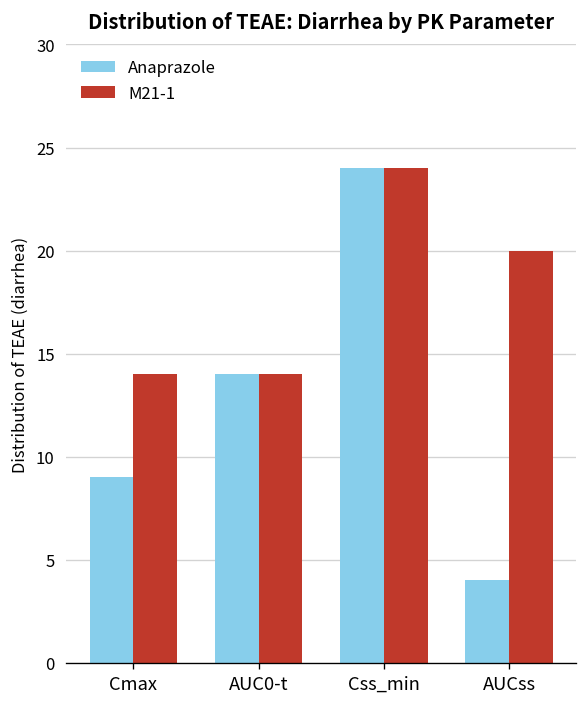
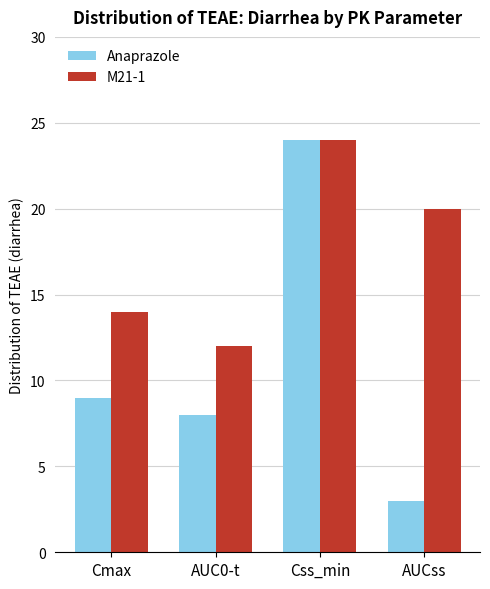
Anaprazole, AUC0-t: 14 -> 8
M21-1, AUC0-t: 14 -> 12
Anaprazole, AUCss: 4 -> 3
